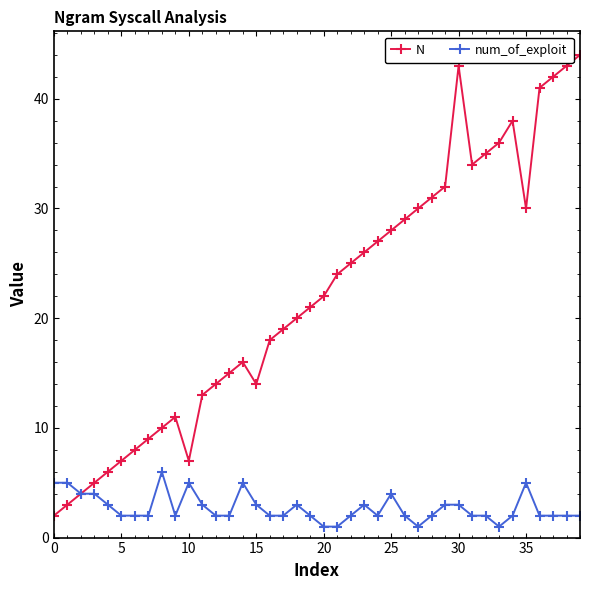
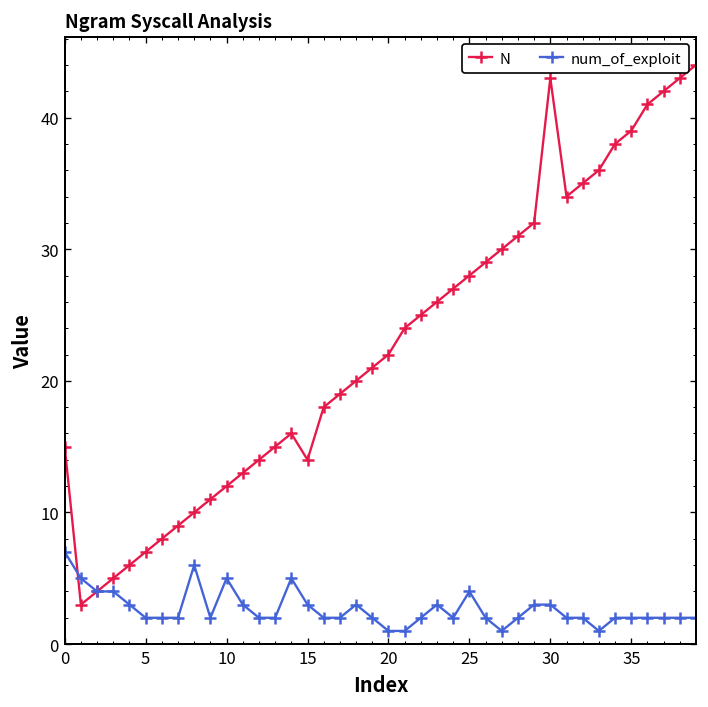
N, 0: 2 -> 15
num_of_exploit, 0: 5 -> 7
N, 10: 7 -> 12
N, 35: 30 -> 39
num_of_exploit, 35: 5 -> 2
